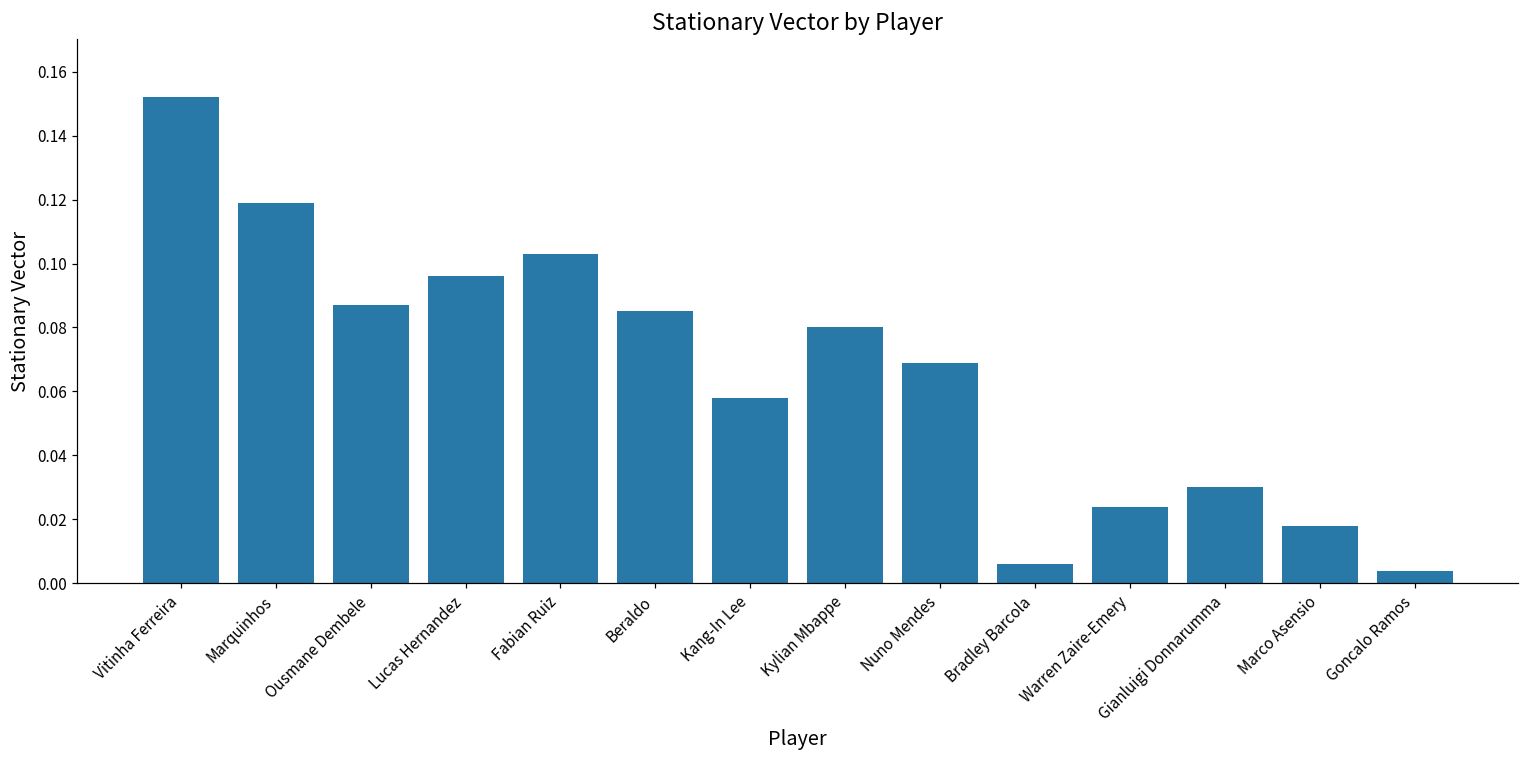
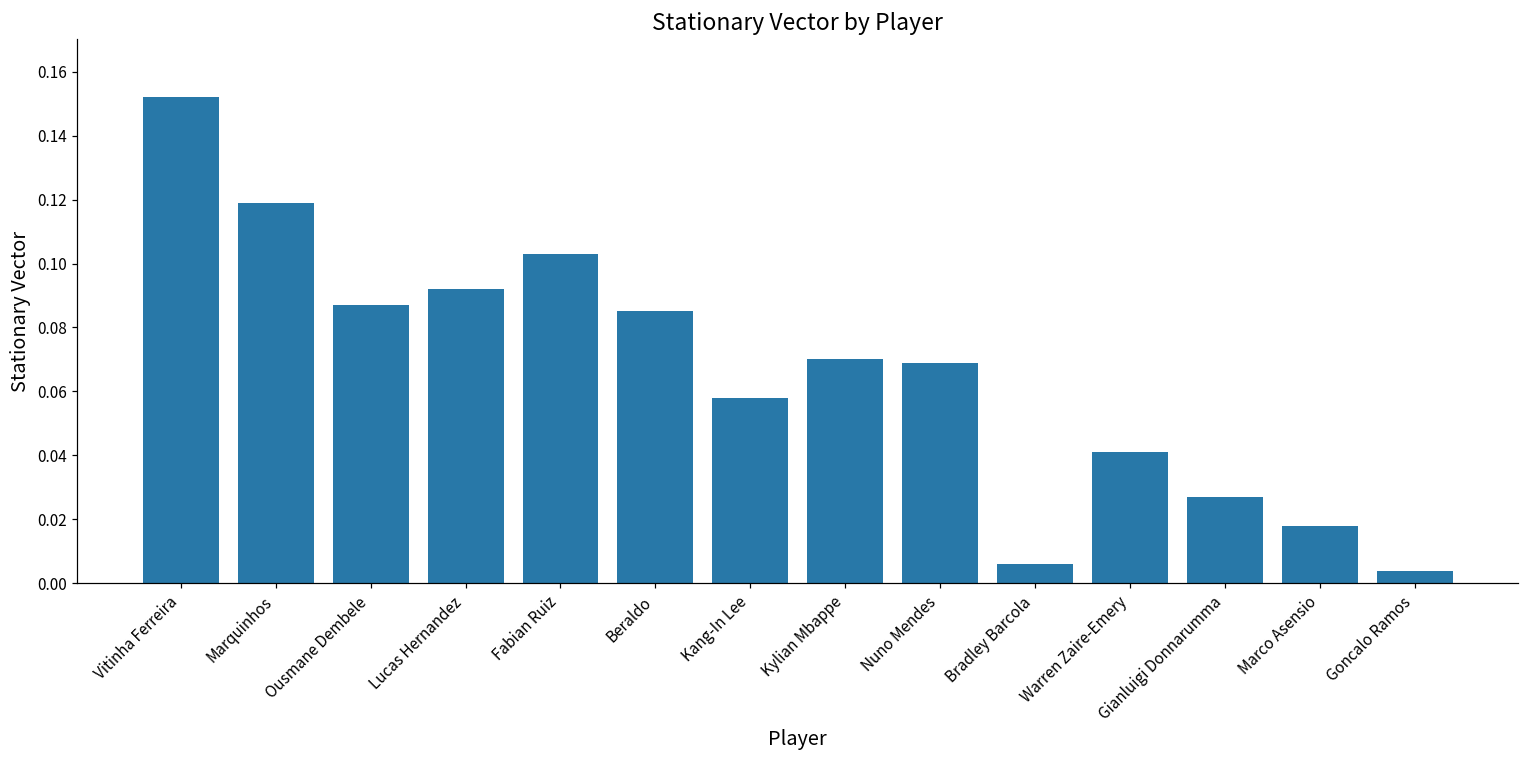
Lucas Hernandez: 0.096 -> 0.092
Kylian Mbappe: 0.08 -> 0.07
Warren Zaire-Emery: 0.024 -> 0.041
Gianluigi Donnarumma: 0.030 -> 0.027
